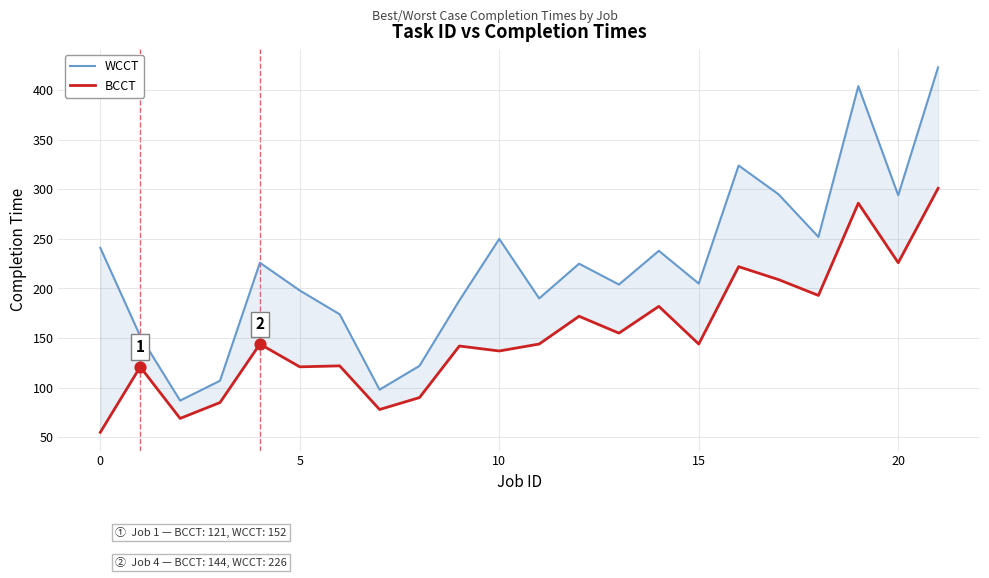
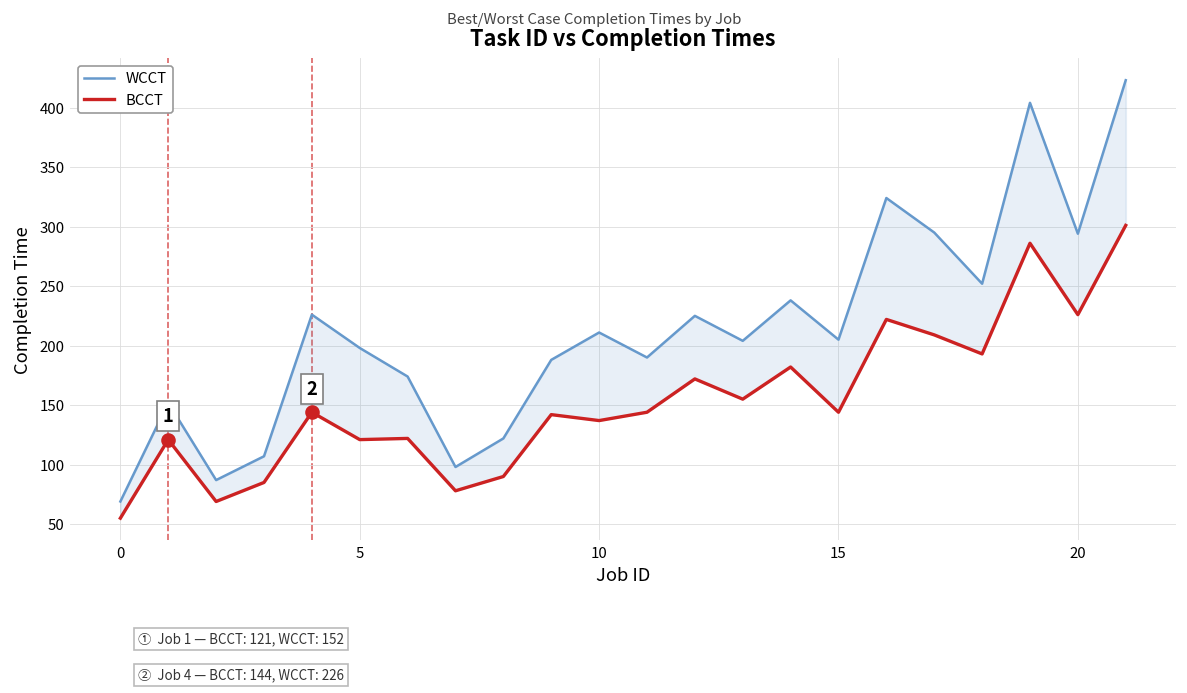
WCCT, 0: 240 -> 70
WCCT, 10: 250 -> 210
